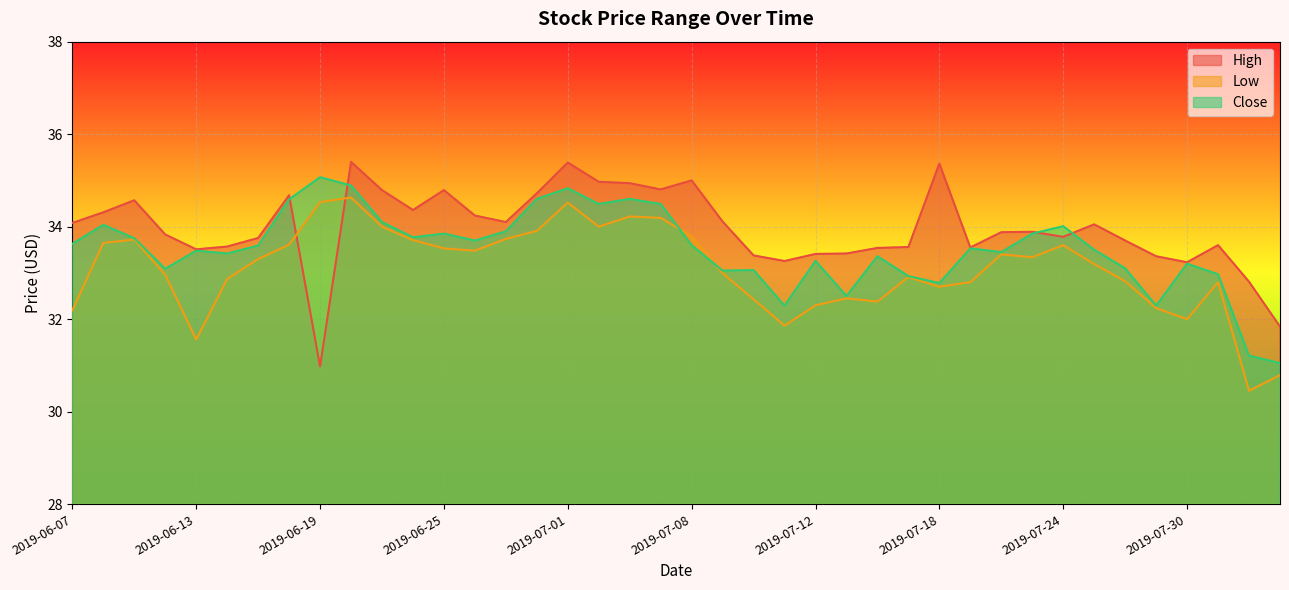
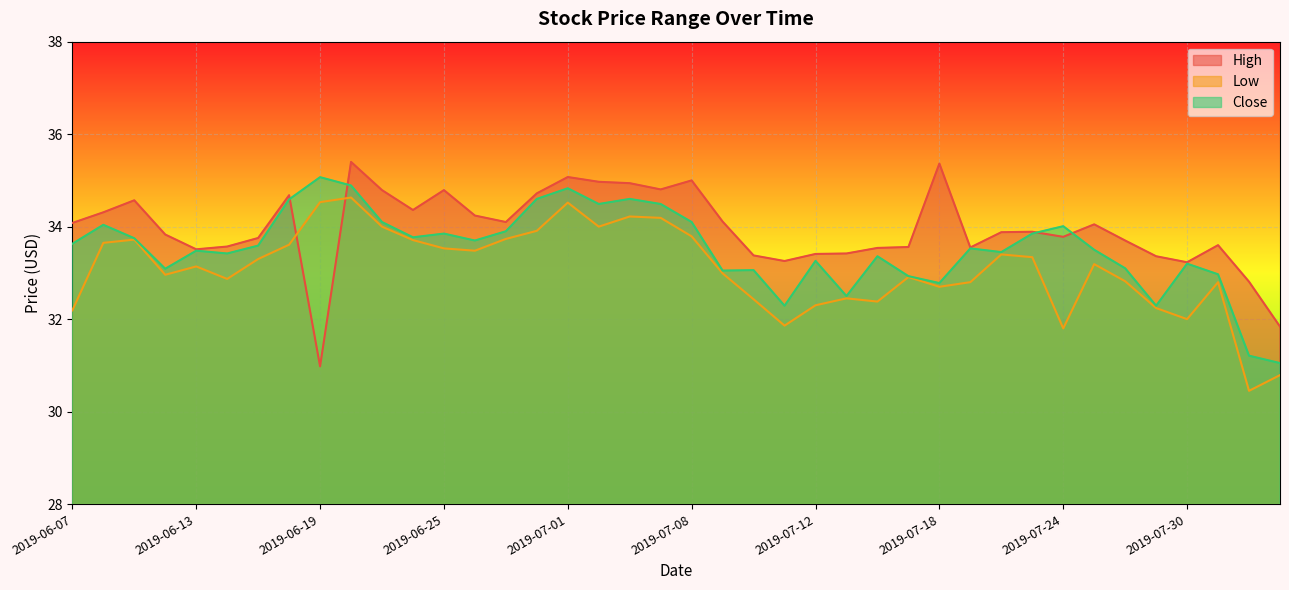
Low, 2019-06-13: 31.6 -> 33.1
High, 2019-07-01: 35.4 -> 35.1
Close, 2019-07-08: 33.6 -> 34.1
Low, 2019-07-24: 33.6 -> 31.8
